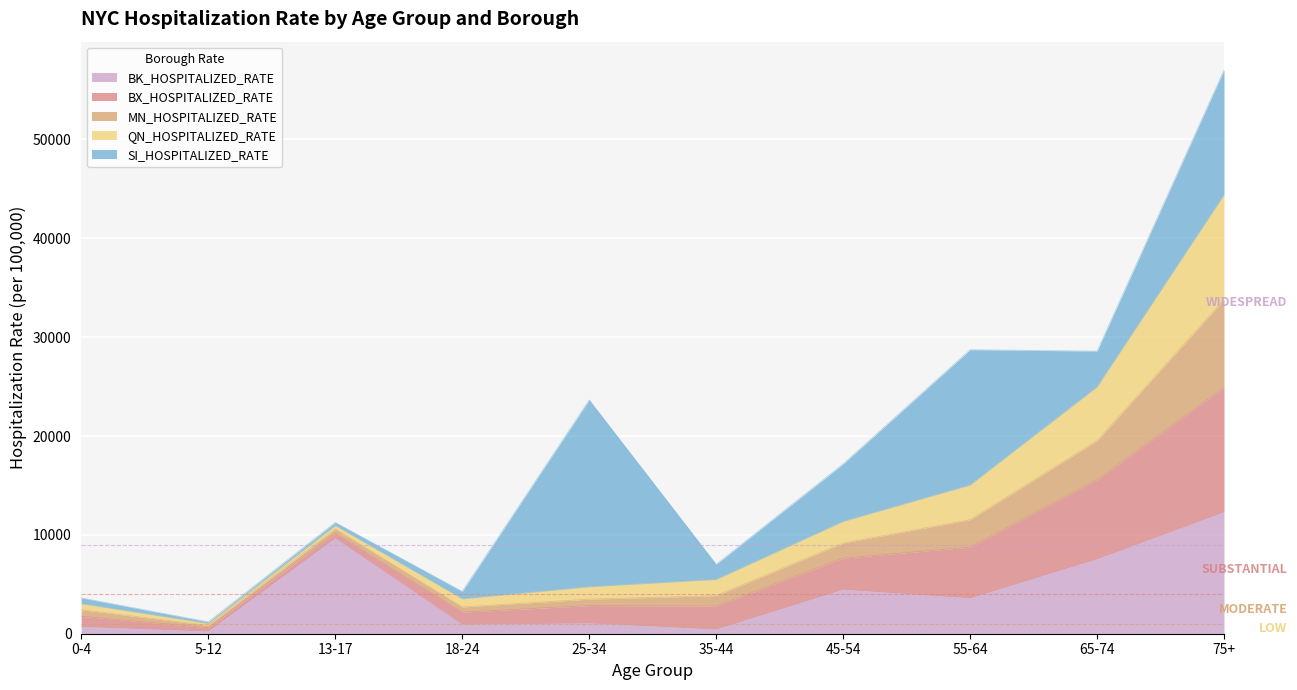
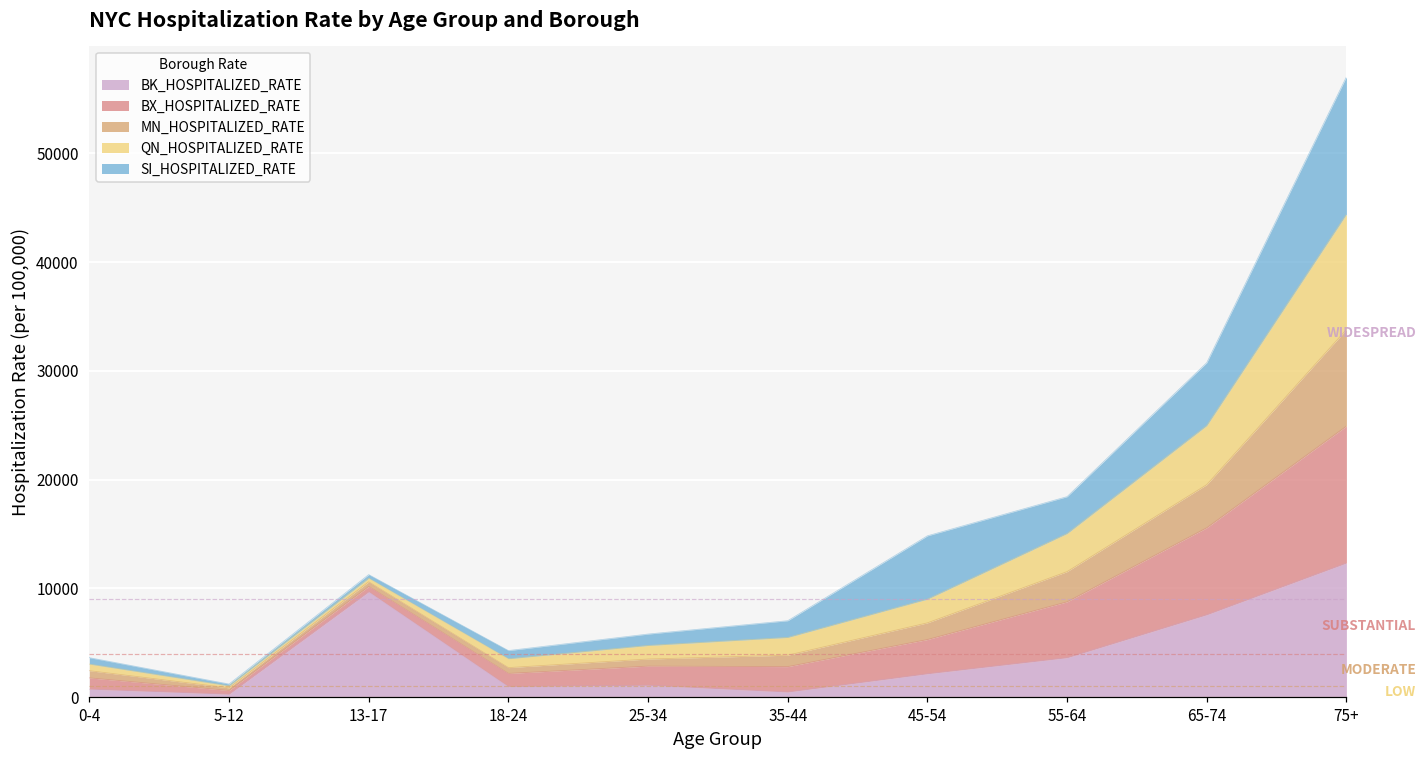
SI_HOSPITALIZED_RATE, 25-34: 19000 -> 1000
BK_HOSPITALIZED_RATE, 45-54: 4000 -> 2000
SI_HOSPITALIZED_RATE, 55-64: 14000 -> 3000
SI_HOSPITALIZED_RATE, 65-74: 4000 -> 6000
